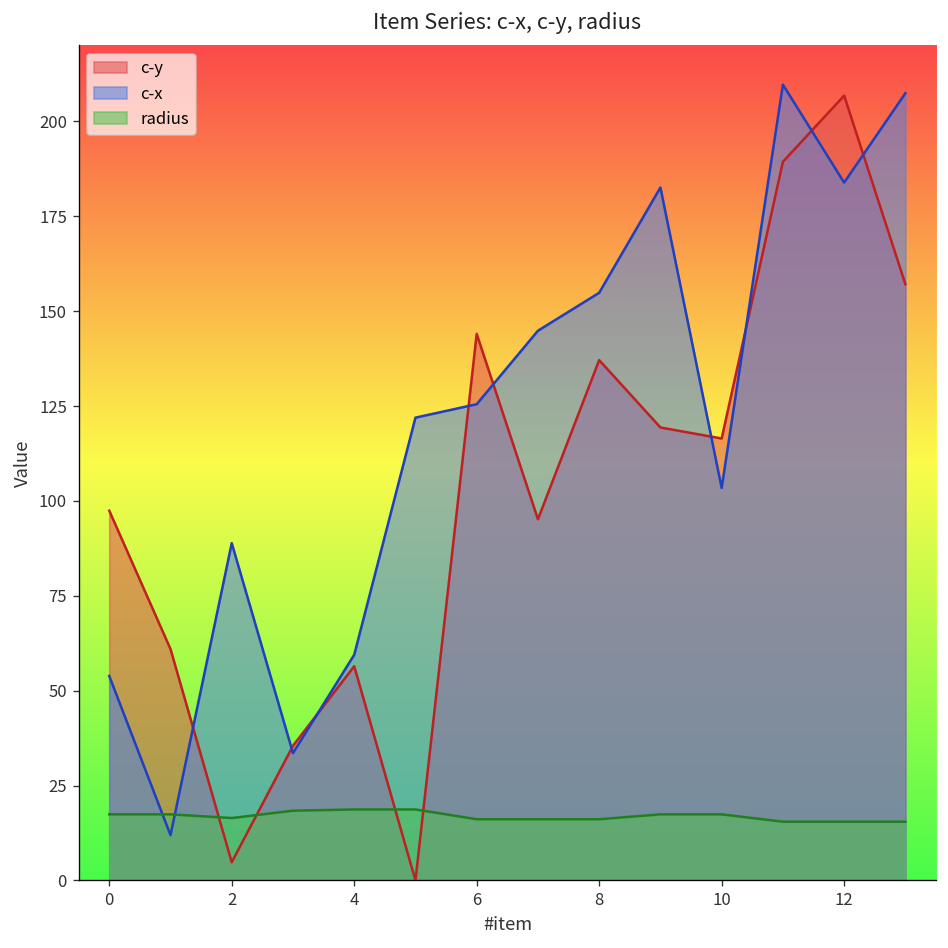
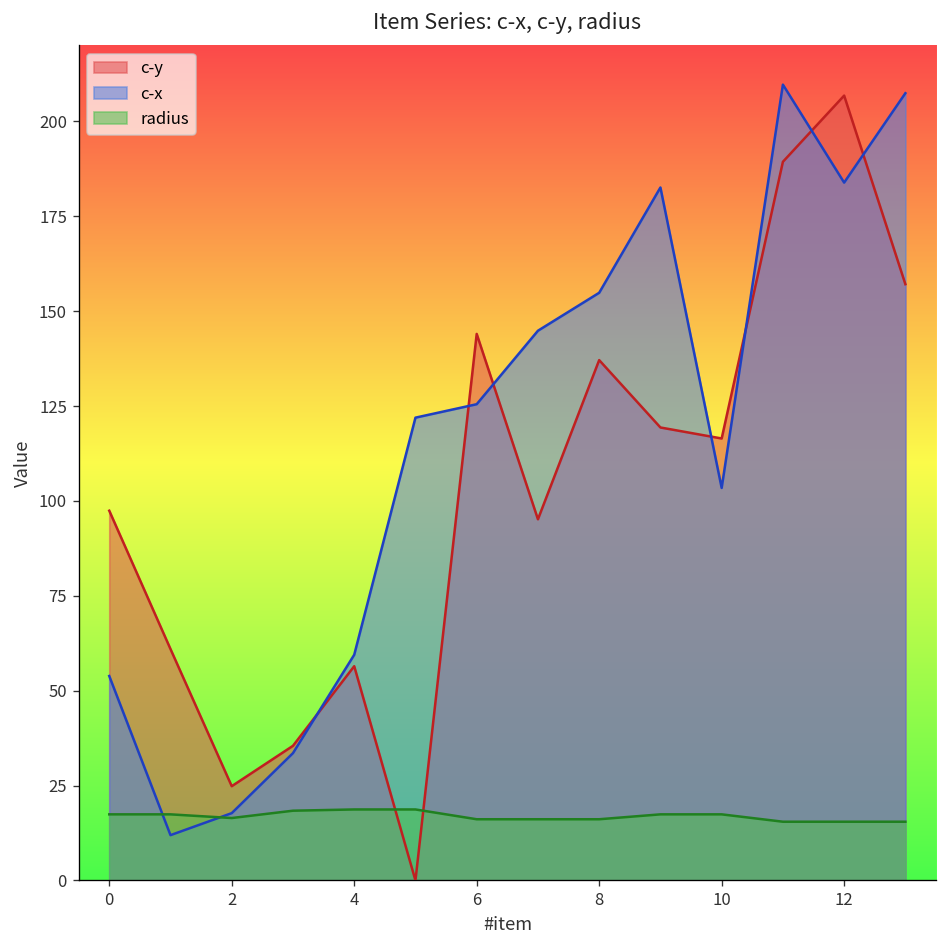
c-y, 2: 5 -> 25
c-x, 2: 89 -> 18
